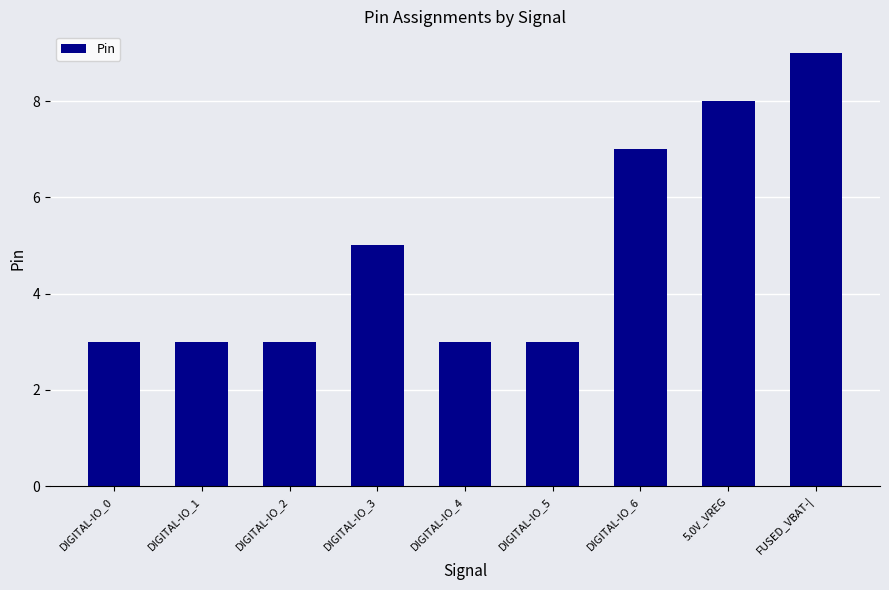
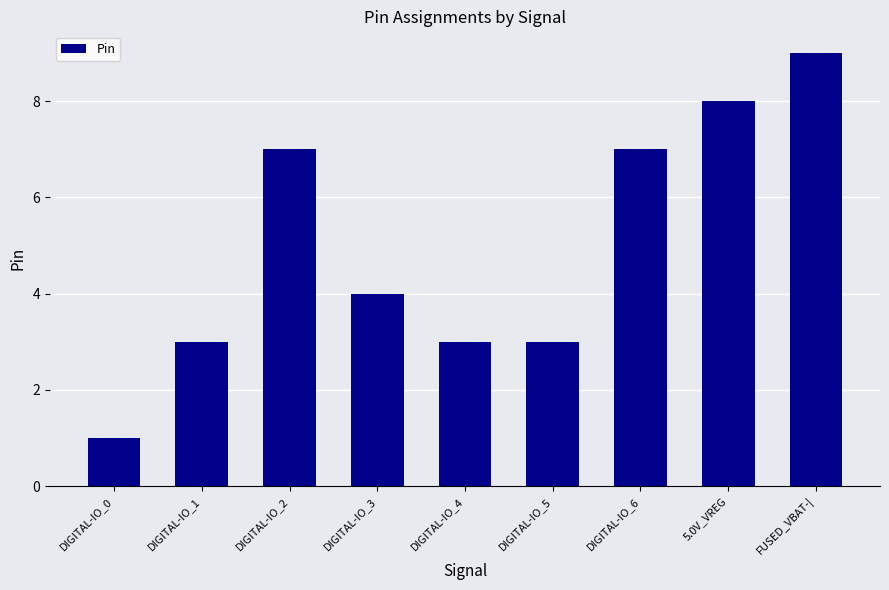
DIGITAL-IO_0: 3 -> 1
DIGITAL-IO_2: 3 -> 7
DIGITAL-IO_3: 5 -> 4
